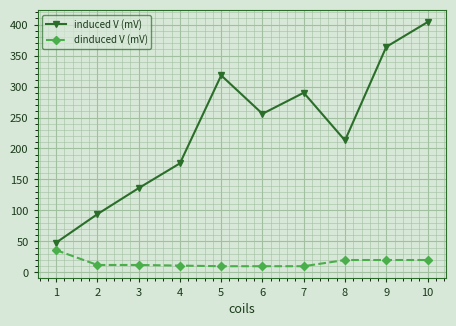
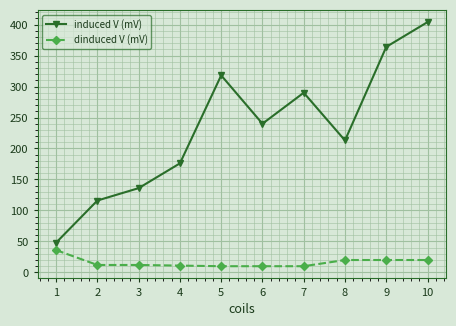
induced V (mV), 2: 90 -> 120
induced V (mV), 6: 260 -> 240
